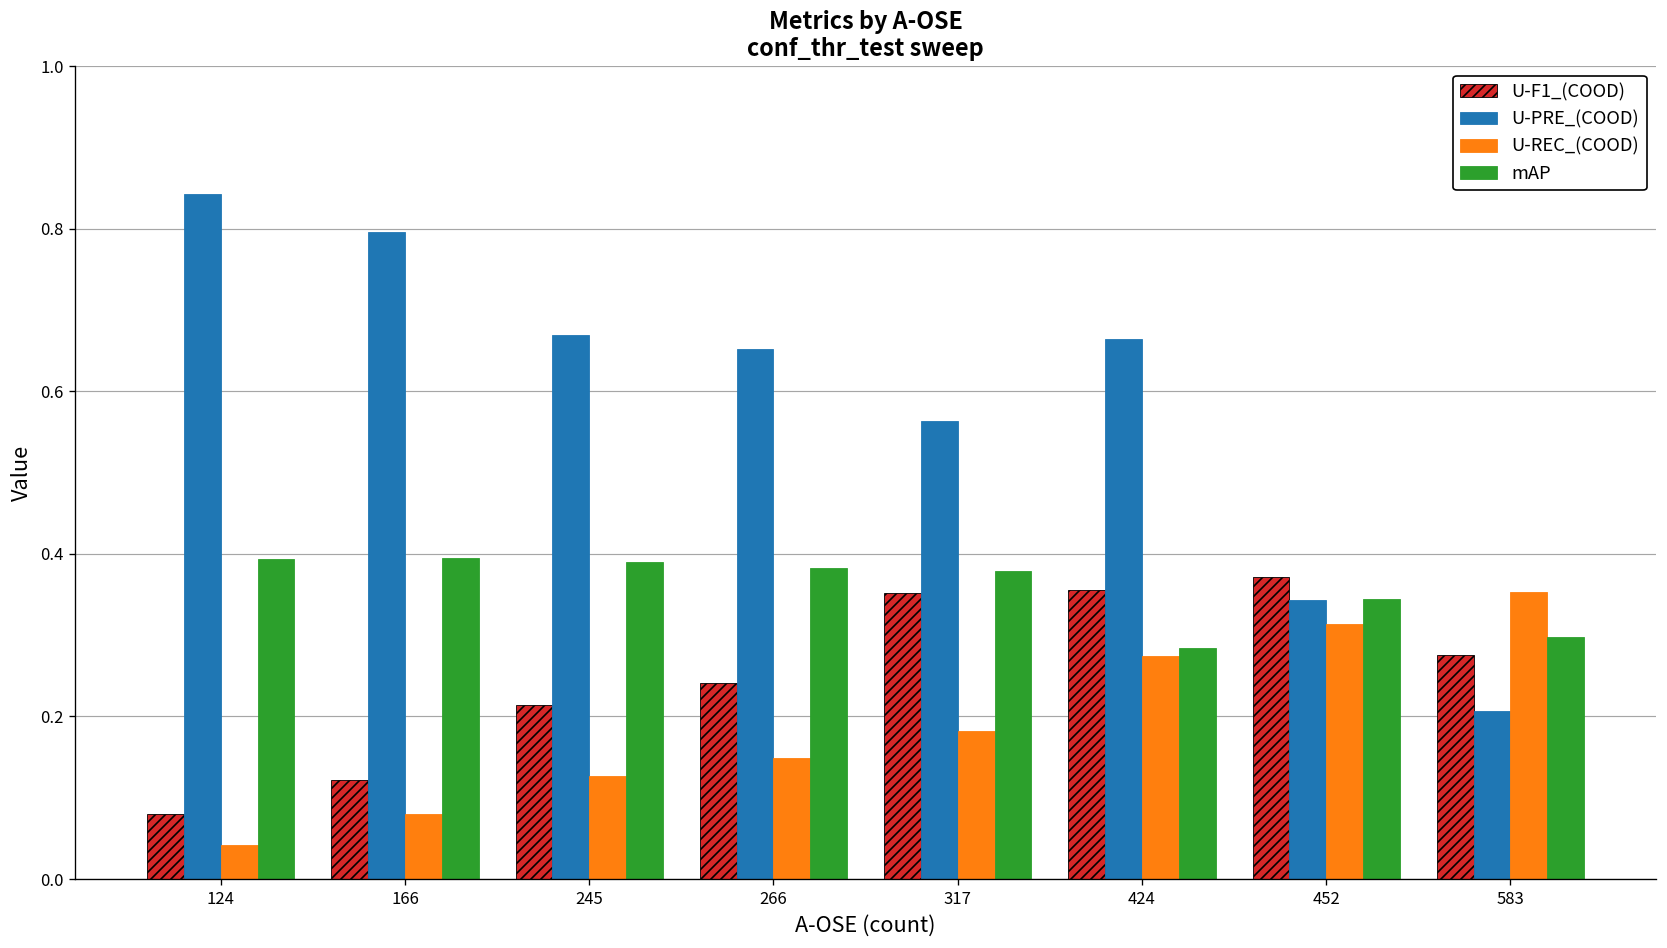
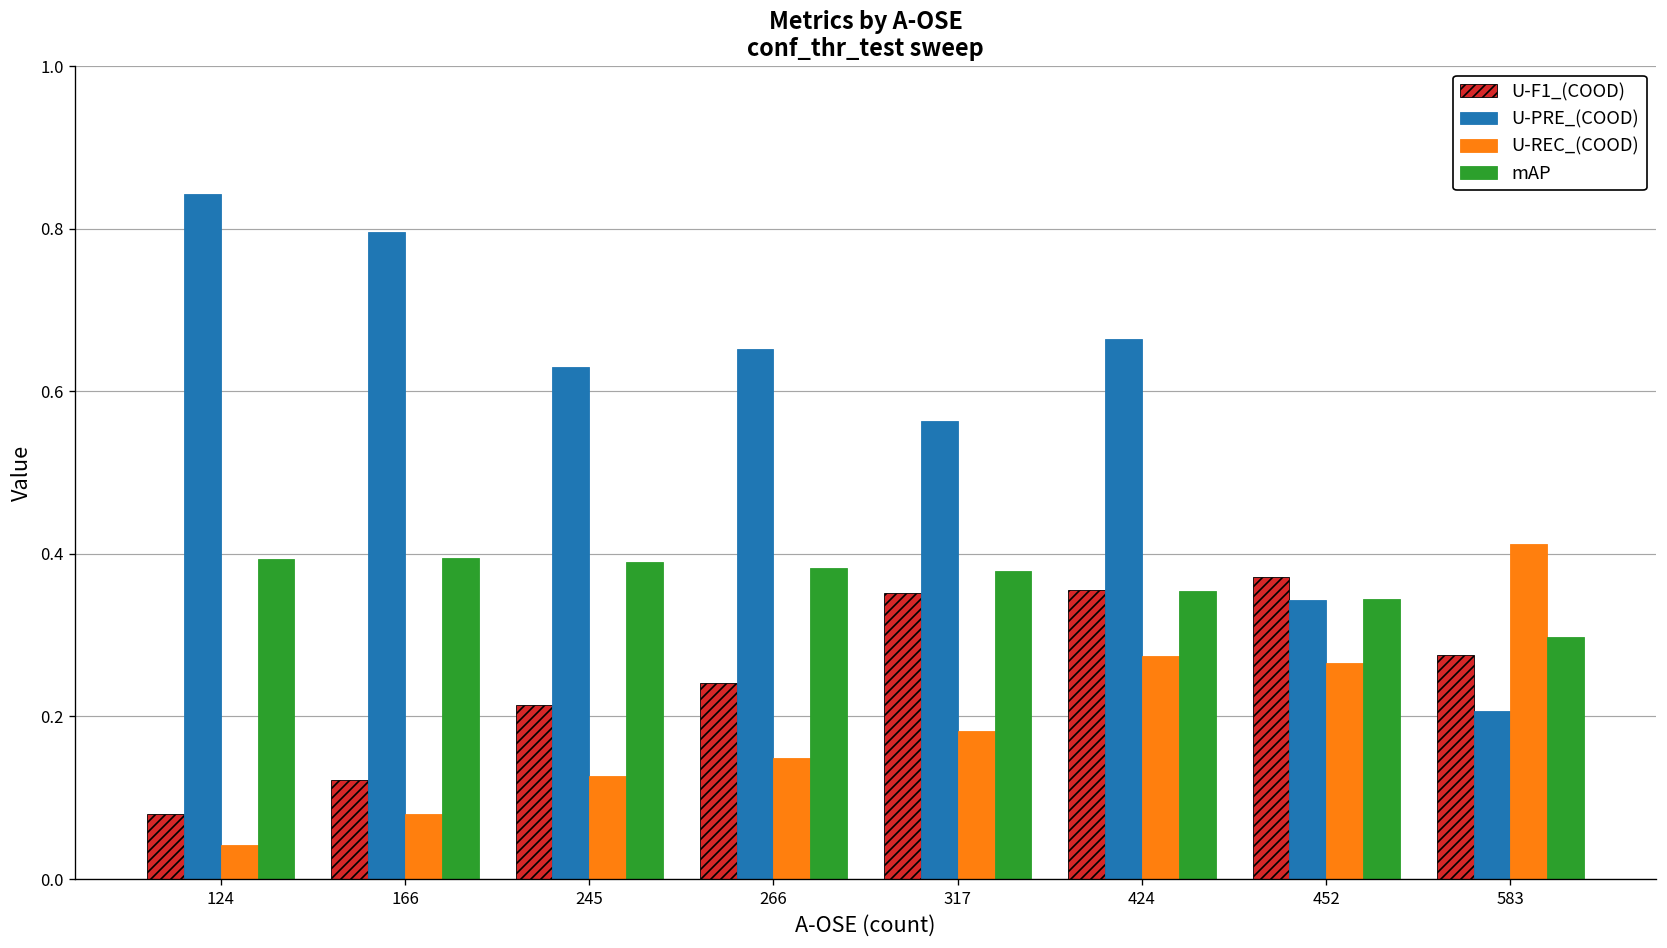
U-PRE_(COOD), 245: 0.67 -> 0.63
mAP, 424: 0.28 -> 0.35
U-REC_(COOD), 452: 0.31 -> 0.27
U-REC_(COOD), 583: 0.35 -> 0.41
